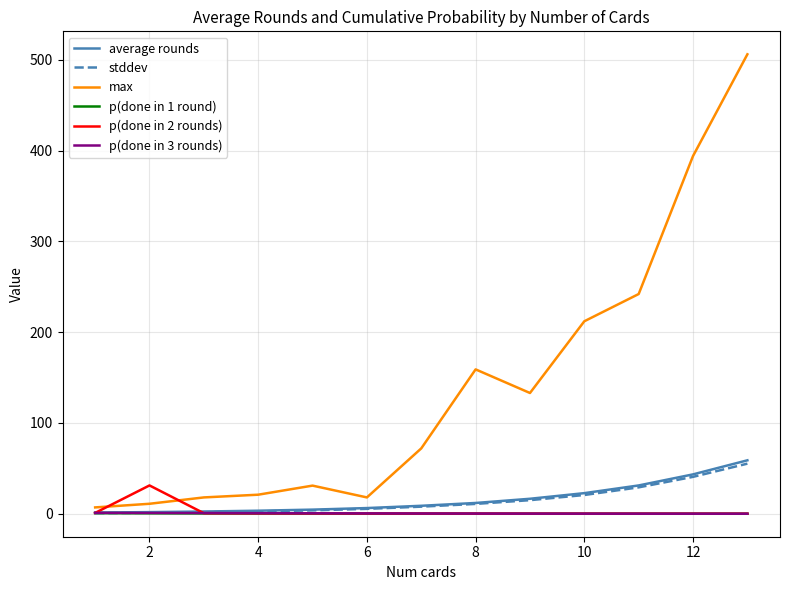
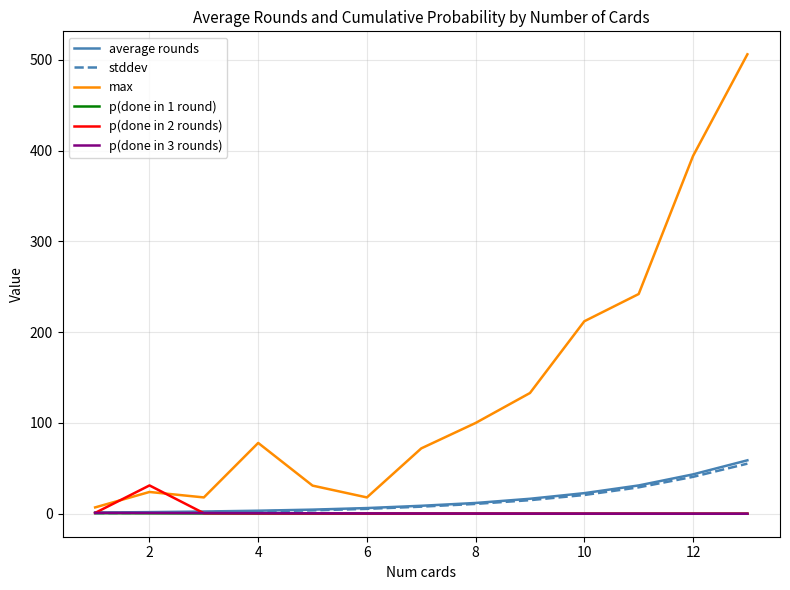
max, 2: 10 -> 20
max, 4: 20 -> 80
max, 8: 160 -> 100
